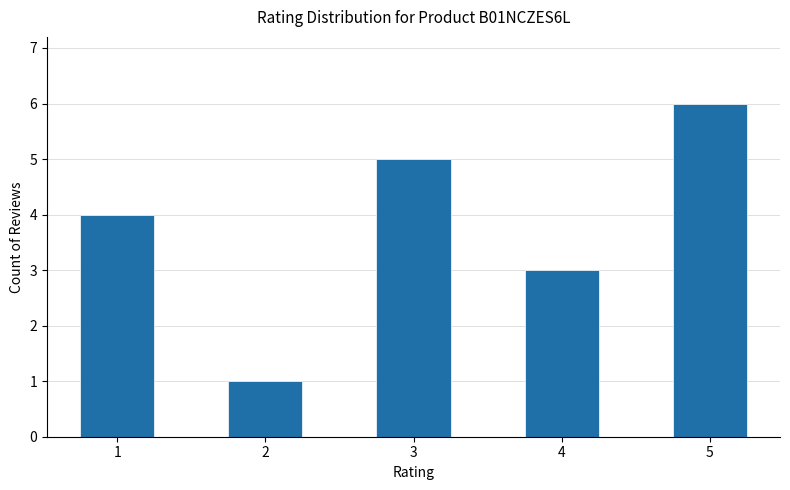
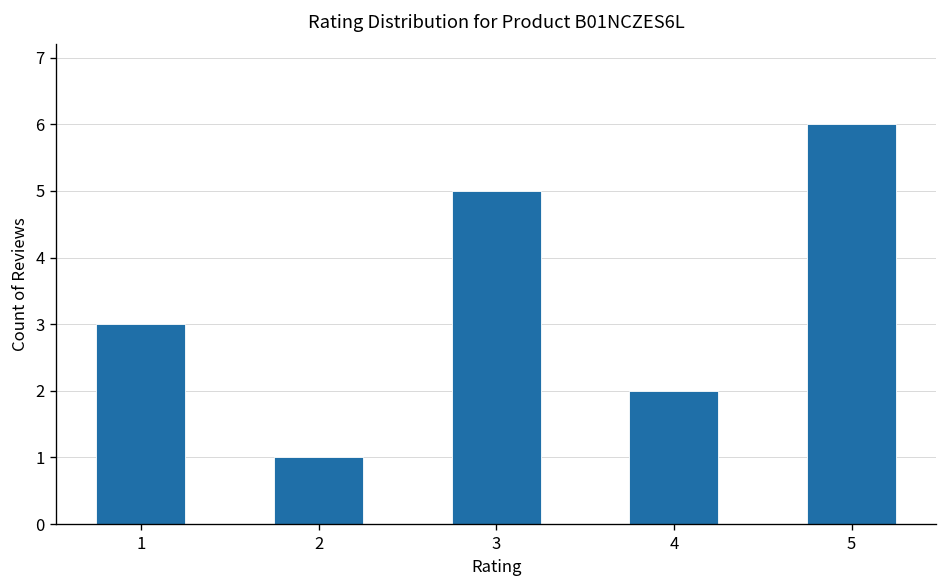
1: 4 -> 3
4: 3 -> 2
